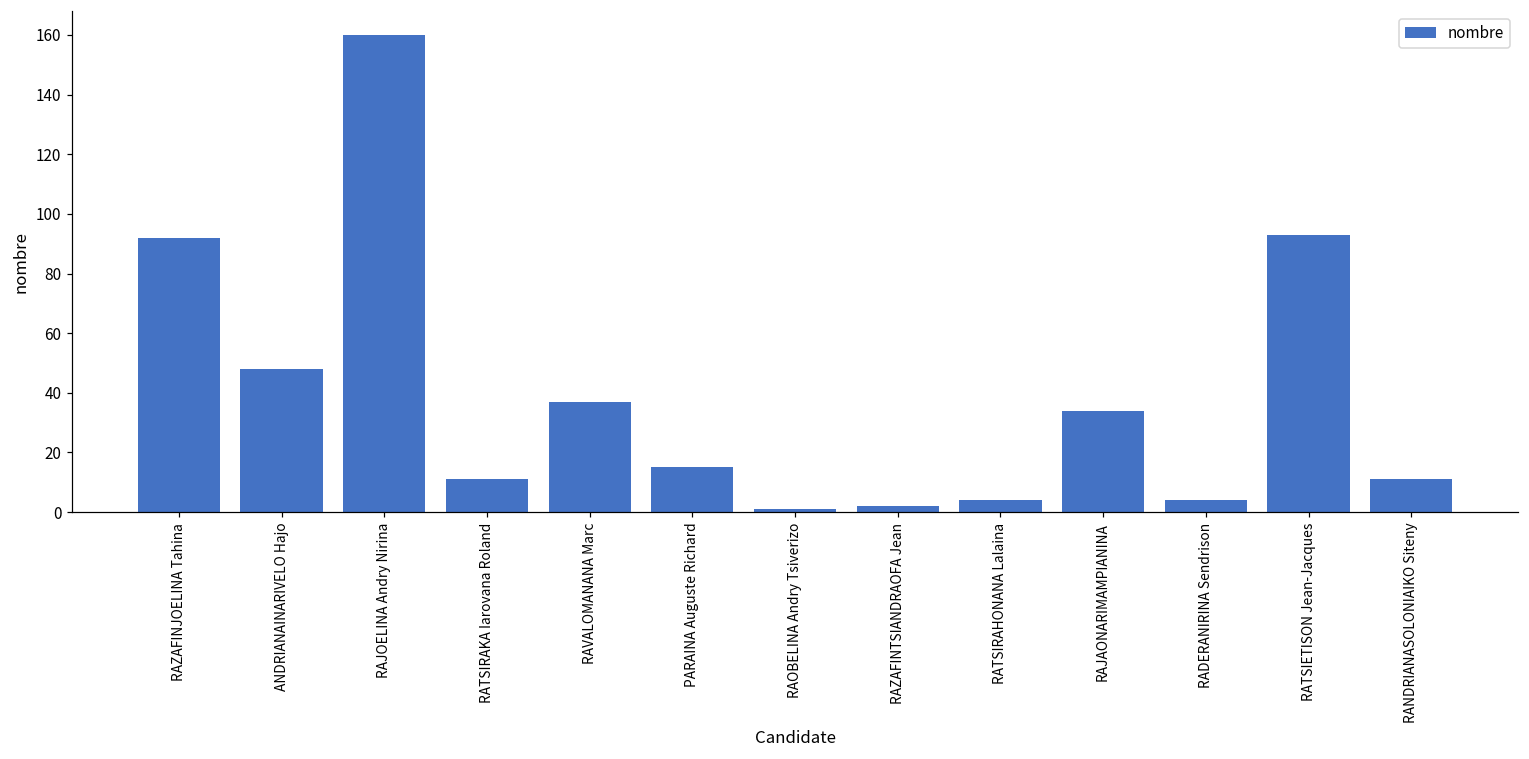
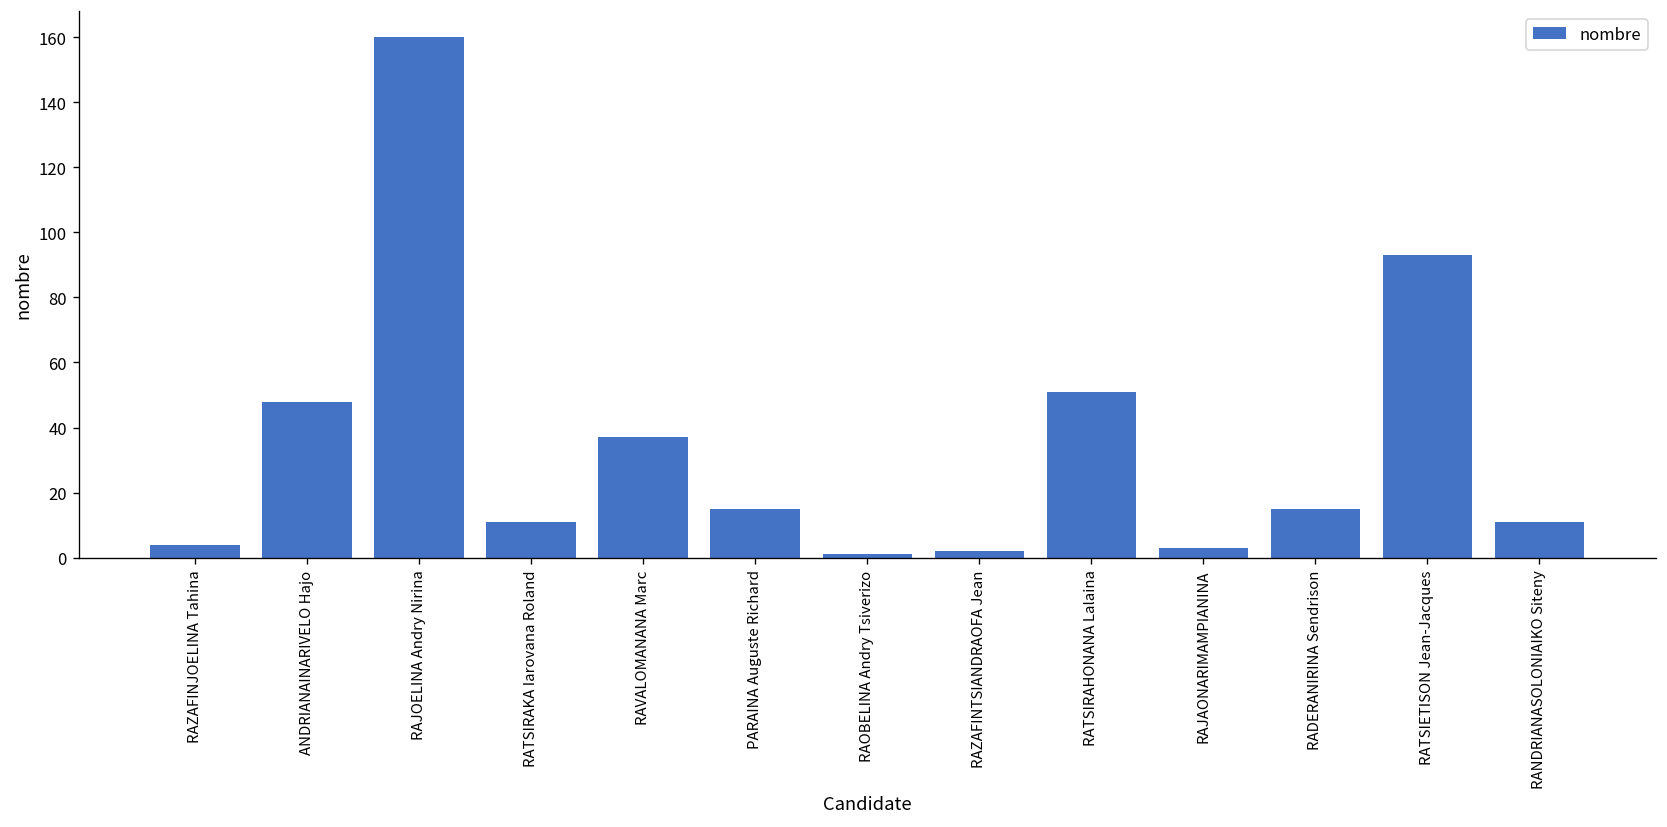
RAZAFINJOELINA Tahina: 92 -> 4
RATSIRAHONANA Lalaina: 4 -> 51
RAJAONARIMAMPIANINA: 34 -> 3
RADERANIRINA Sendrison: 4 -> 15
